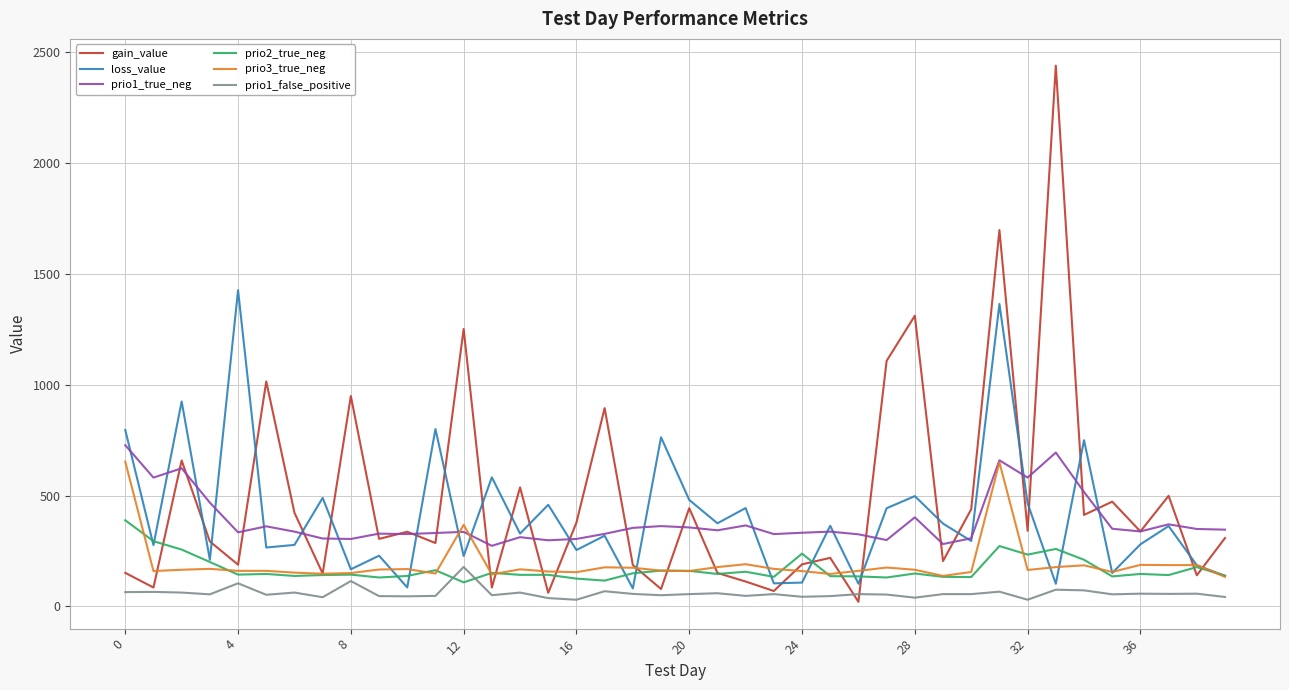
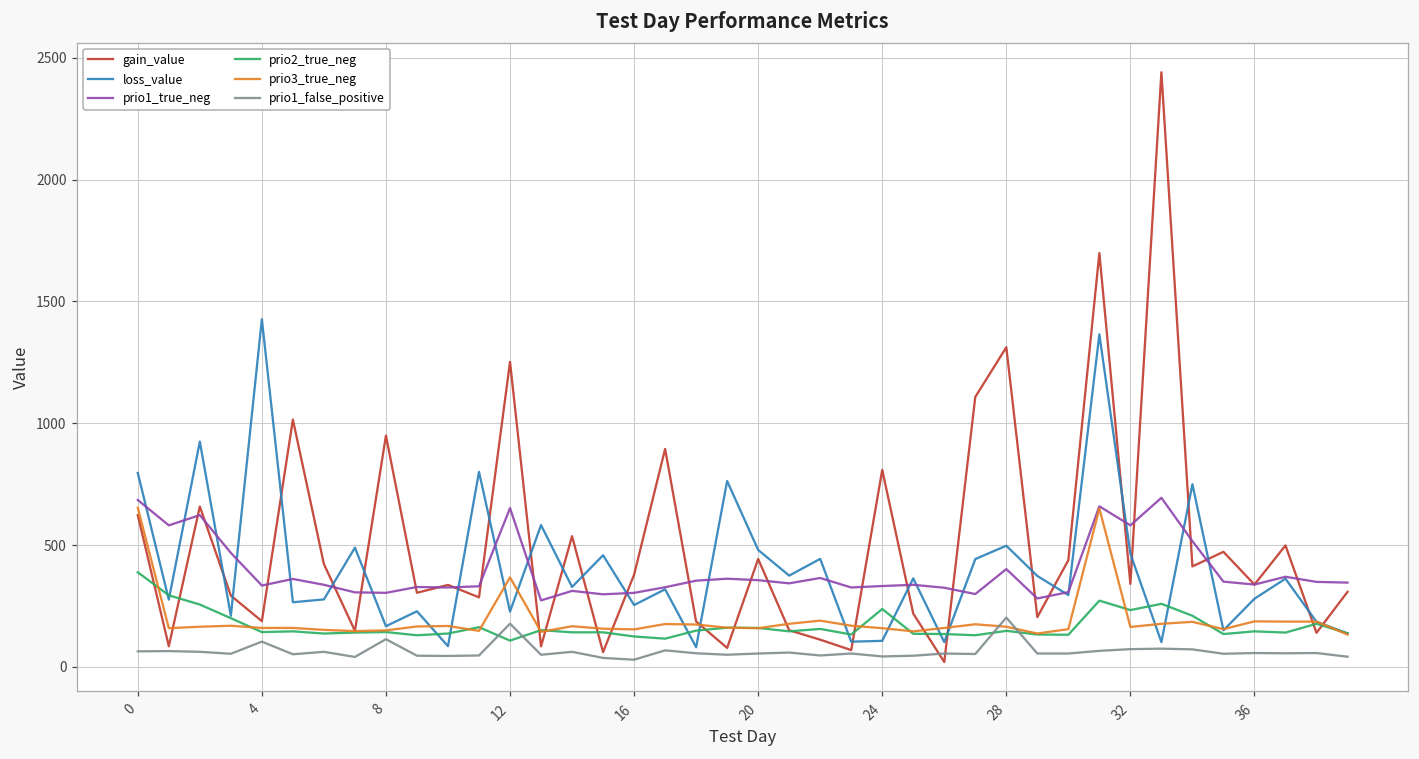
gain_value, 0: 150 -> 620
prio1_true_neg, 0: 730 -> 690
prio1_true_neg, 12: 340 -> 650
gain_value, 24: 190 -> 810
prio1_false_positive, 28: 40 -> 200
prio1_false_positive, 32: 30 -> 70
